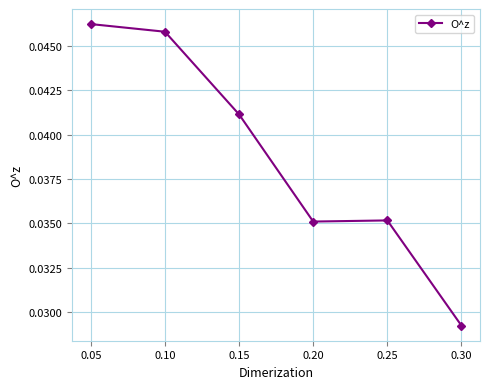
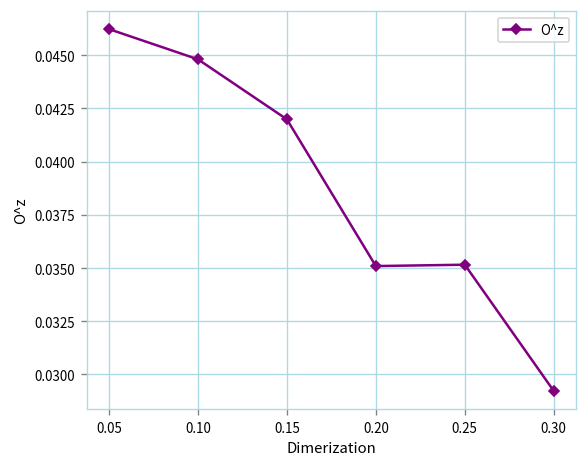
0.10: 0.0458 -> 0.0448
0.15: 0.0411 -> 0.0420
